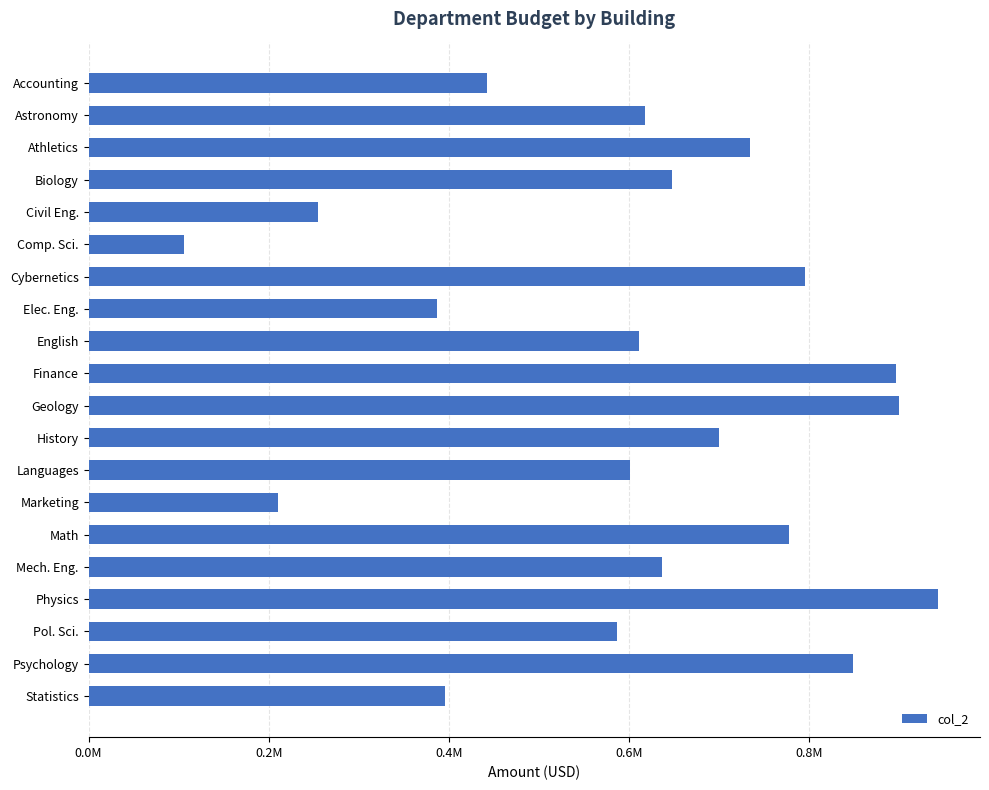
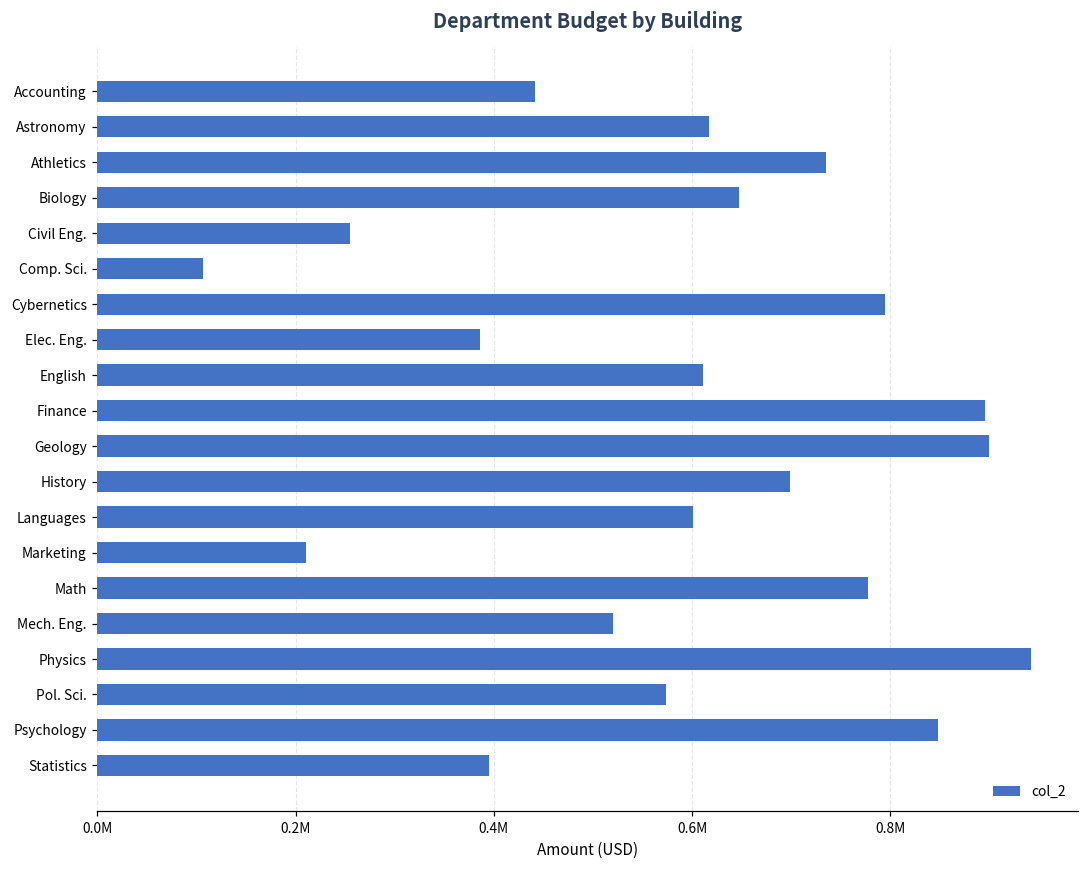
Mech. Eng.: 640000 -> 520000
Pol. Sci.: 590000 -> 570000
